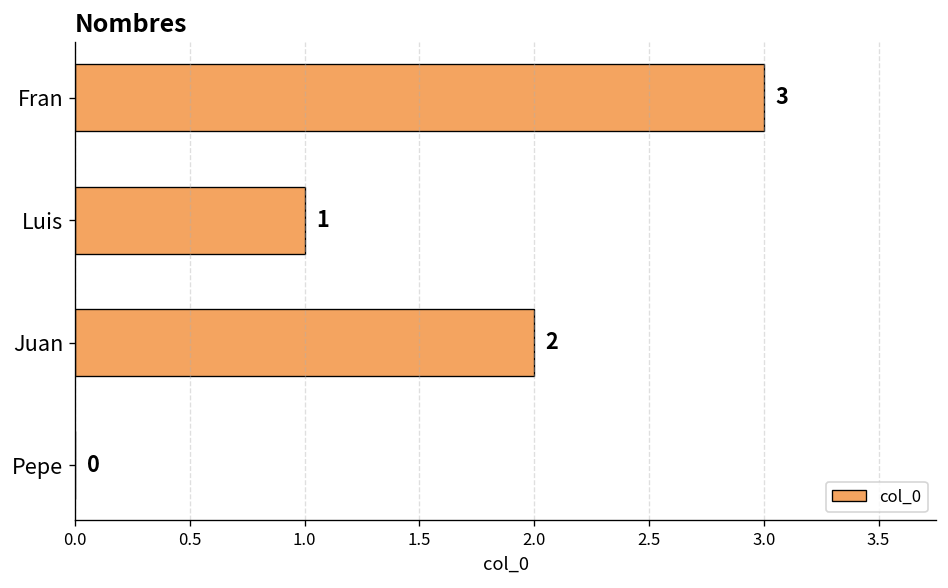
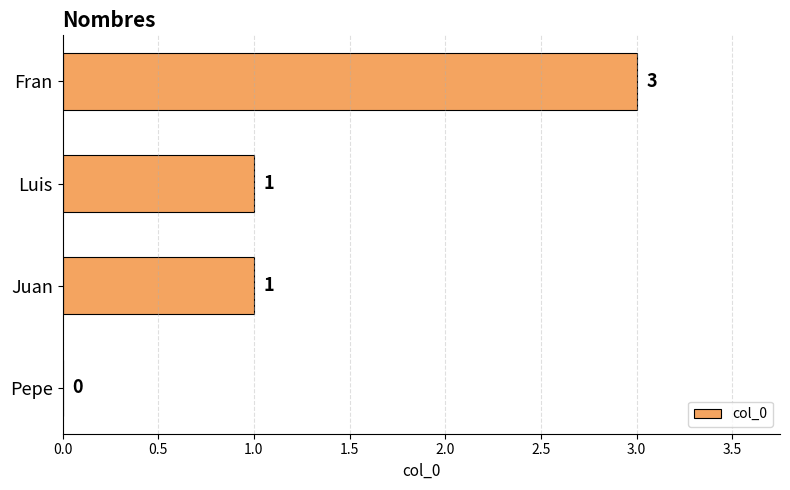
Juan: 2 -> 1
